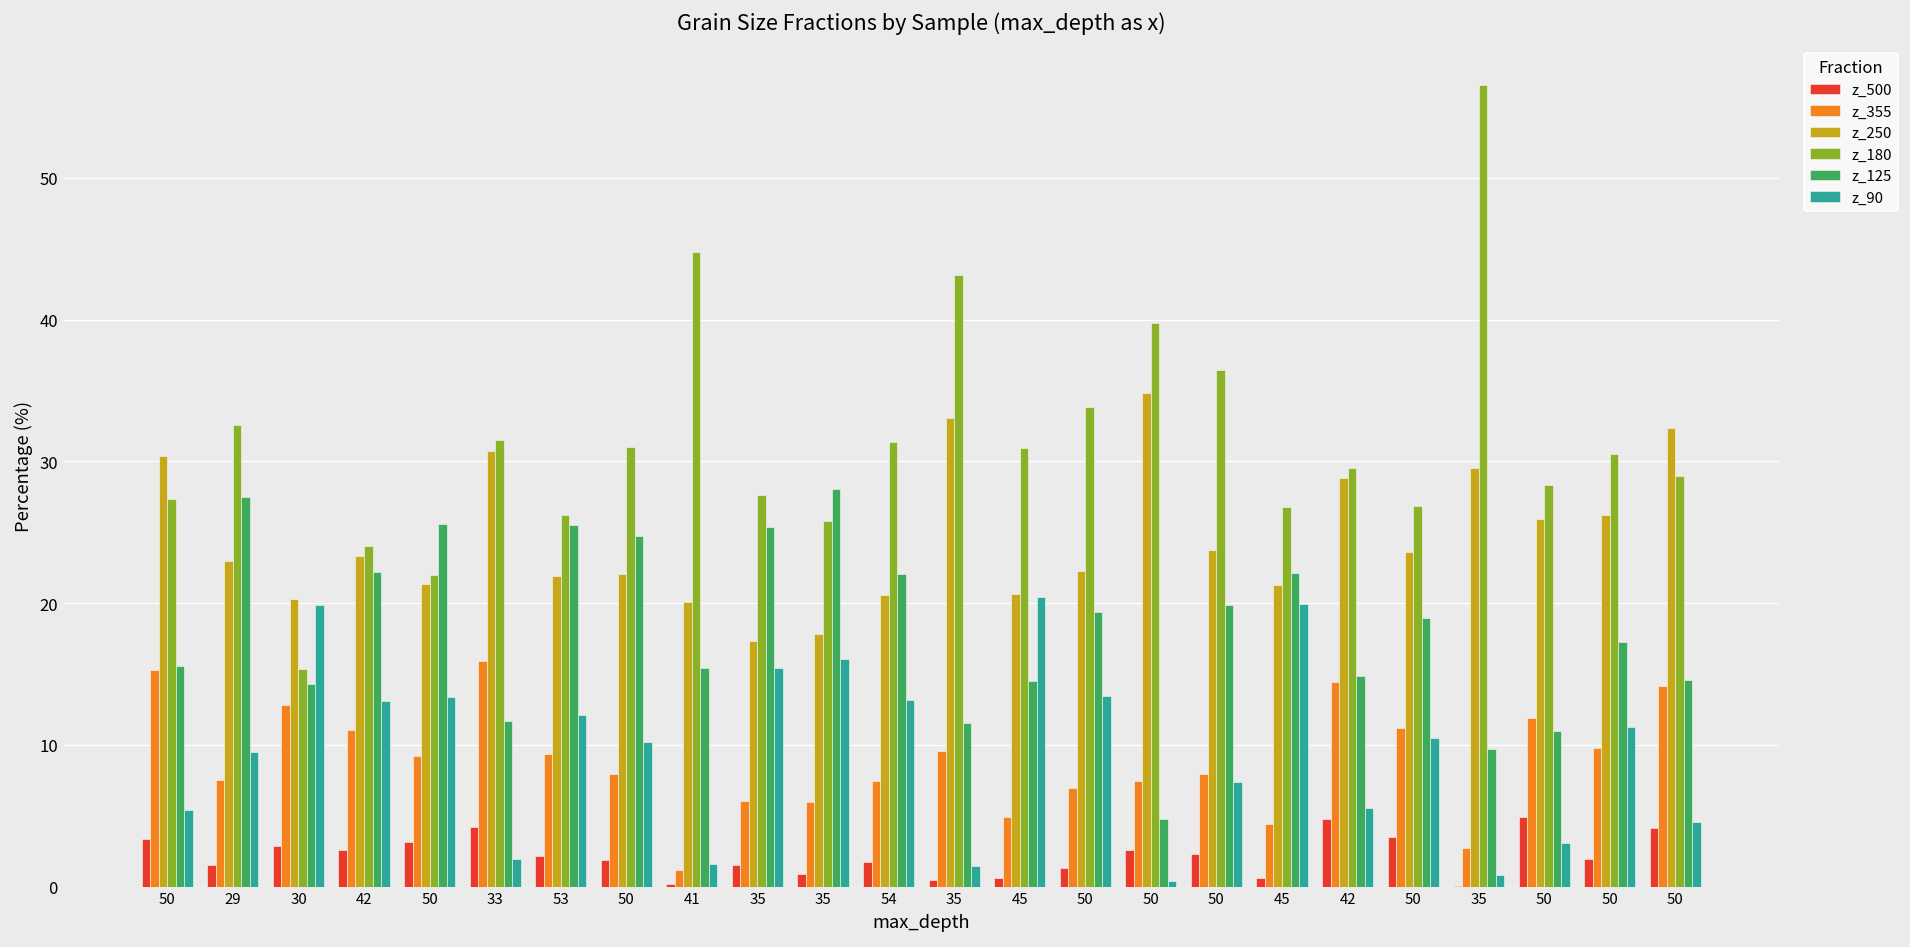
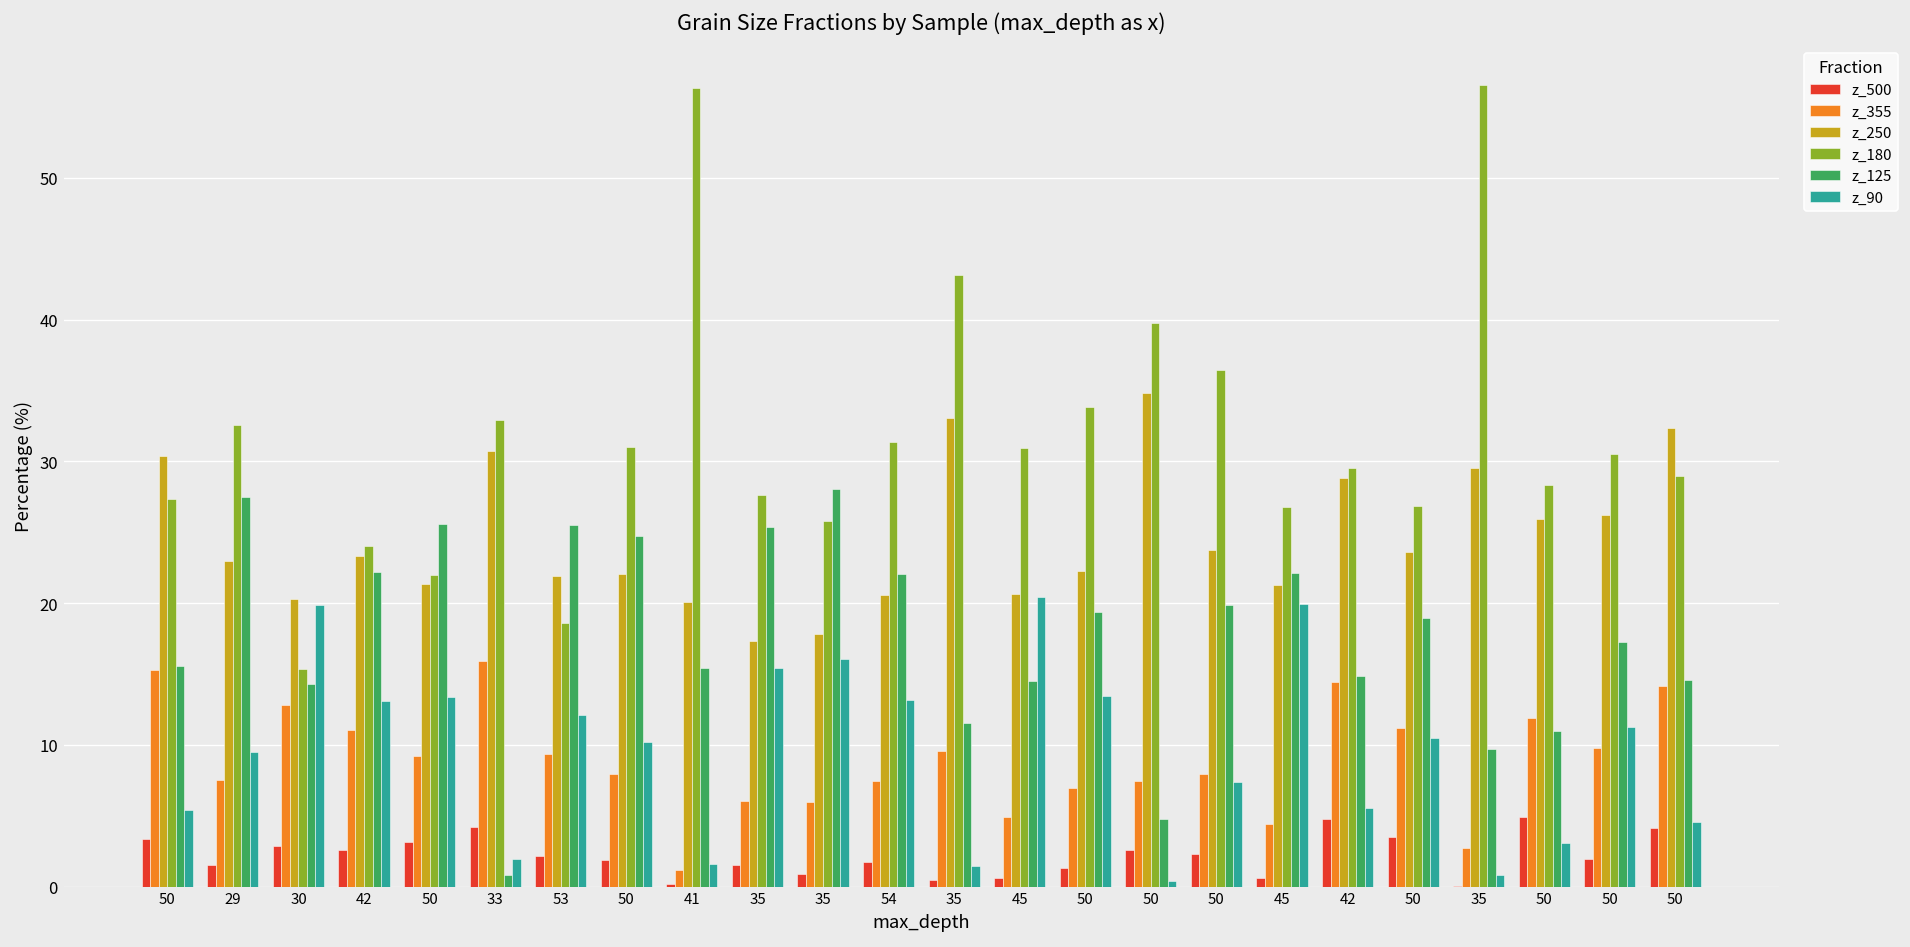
z_180, 33: 31.5 -> 32.9
z_125, 33: 11.7 -> 0.8
z_180, 53: 26.2 -> 18.6
z_180, 41: 44.8 -> 56.3
